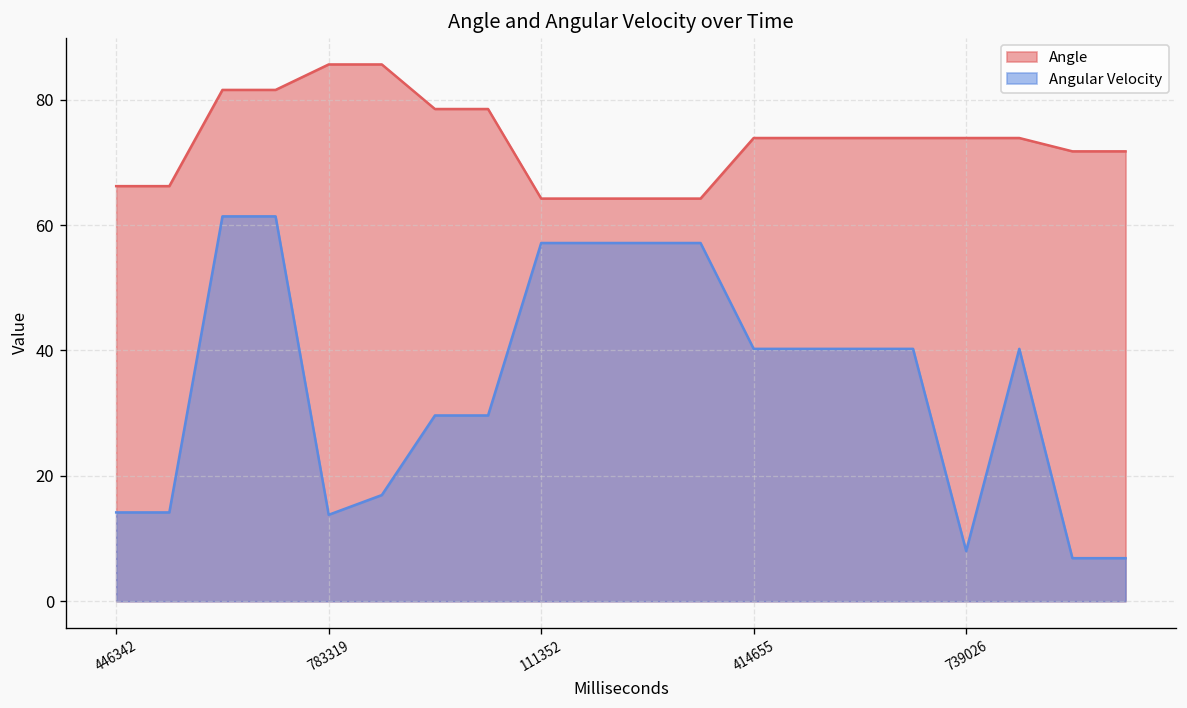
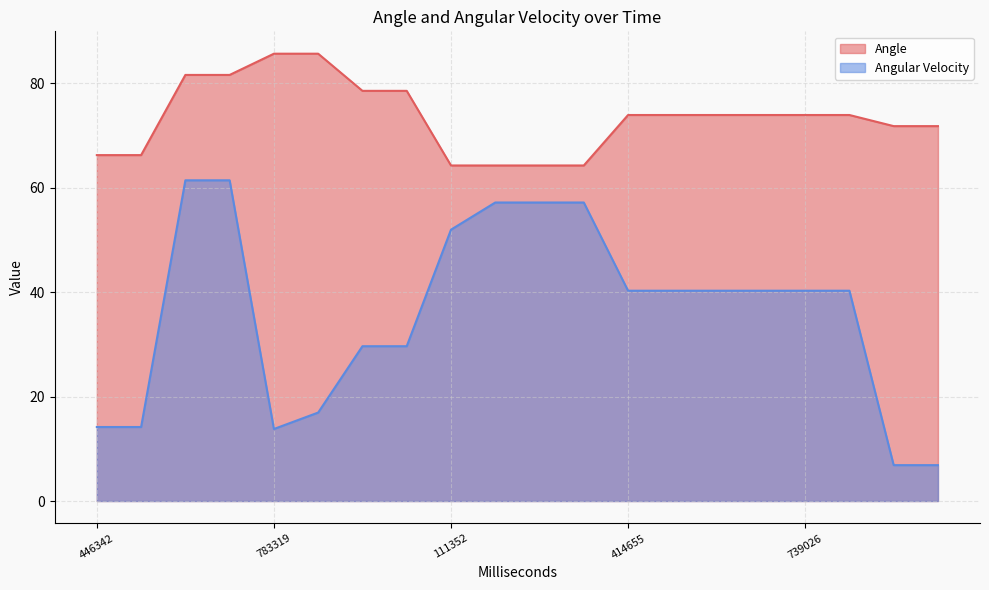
Angular Velocity, 111352: 57 -> 52
Angular Velocity, 739026: 8 -> 40
